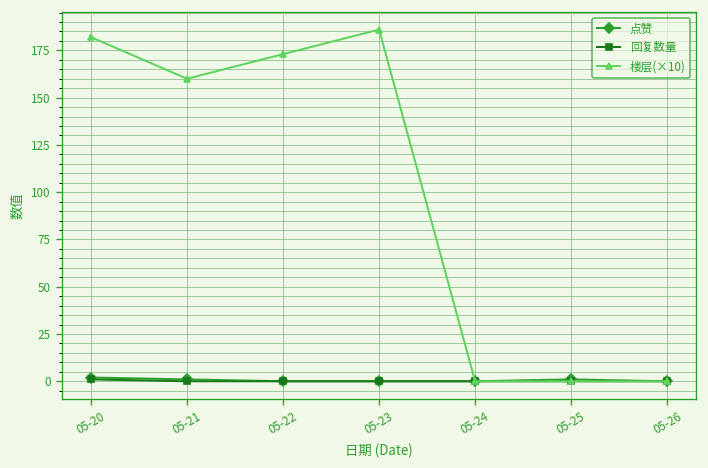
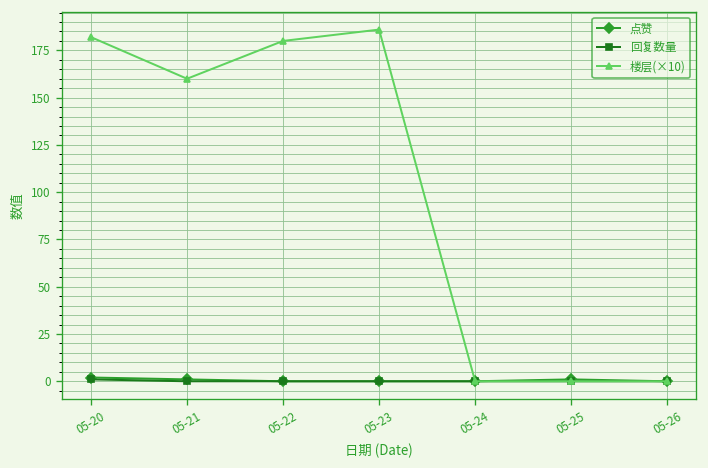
楼层(×10), 05-22: 173 -> 180
